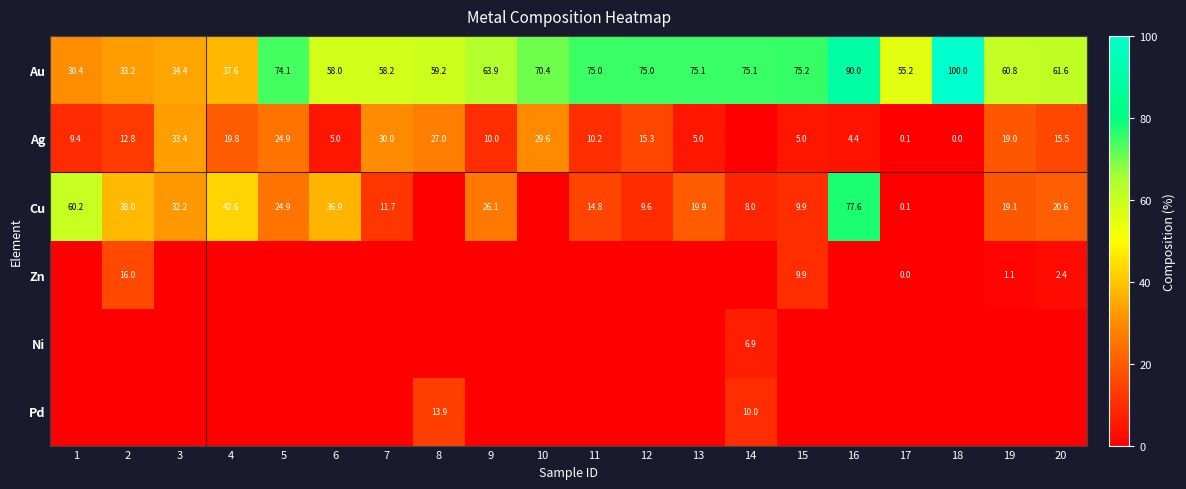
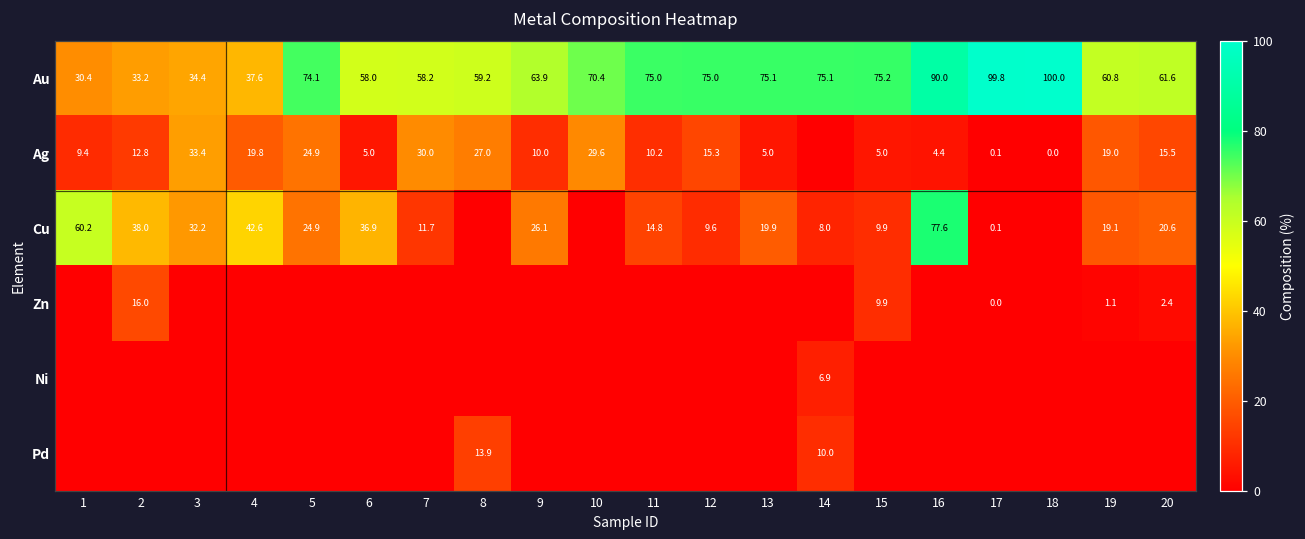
Au, 17: 55.2 -> 99.8
